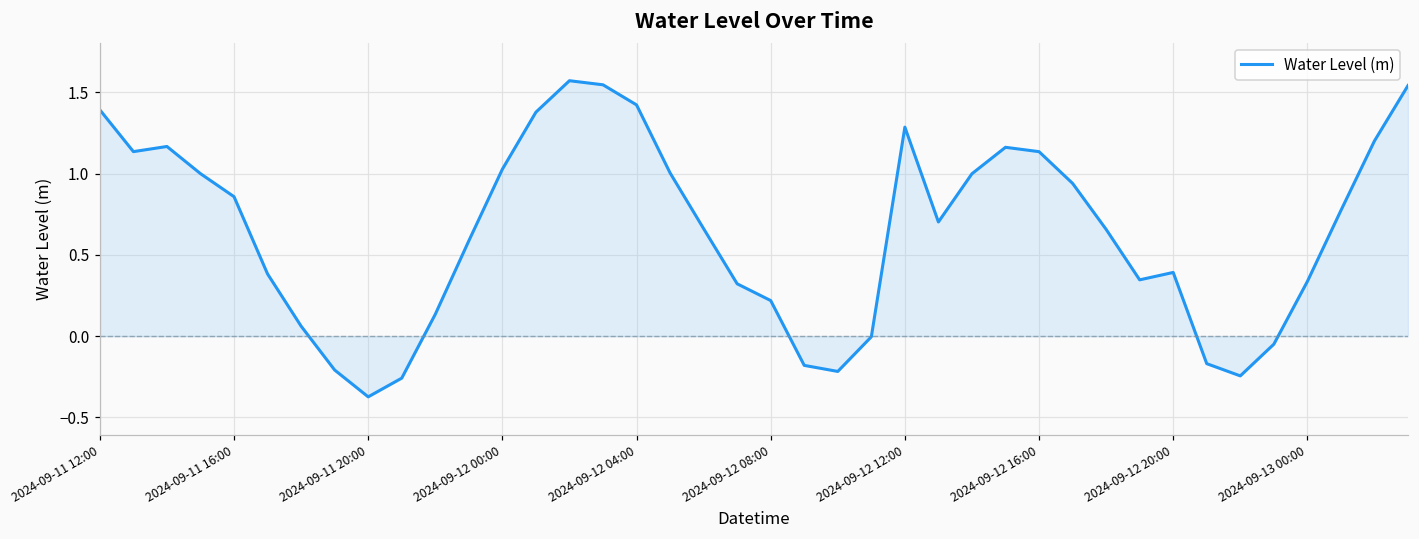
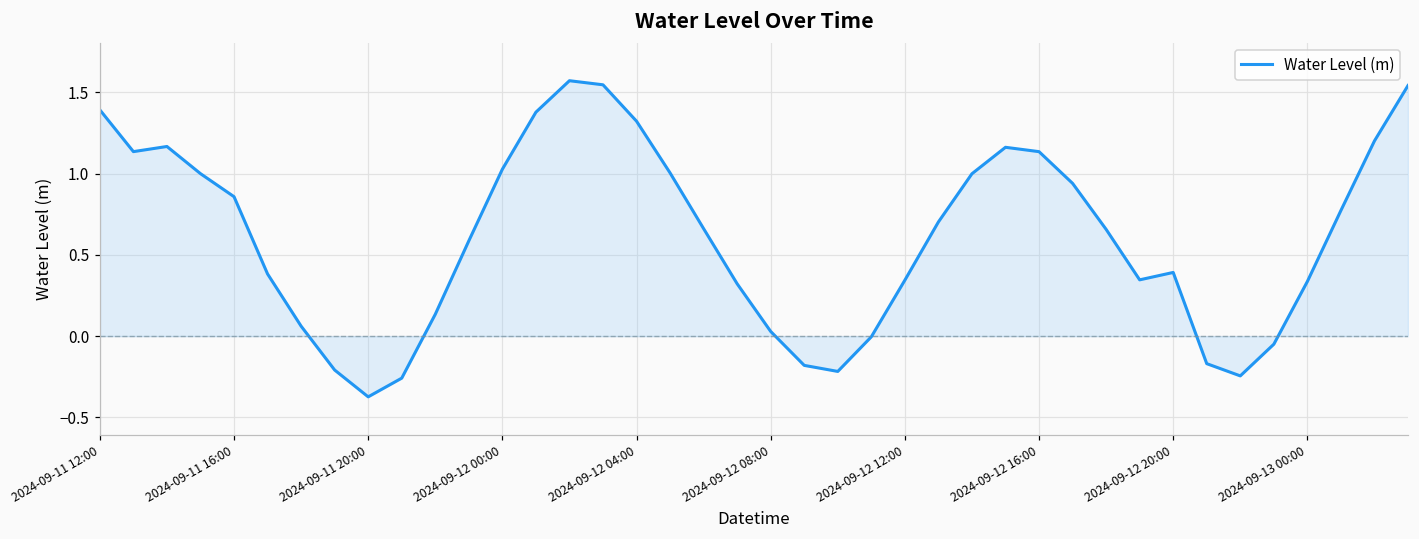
Water Level (m), 2024-09-12 04:00: 1.42 -> 1.32
Water Level (m), 2024-09-12 08:00: 0.22 -> 0.03
Water Level (m), 2024-09-12 12:00: 1.29 -> 0.34
